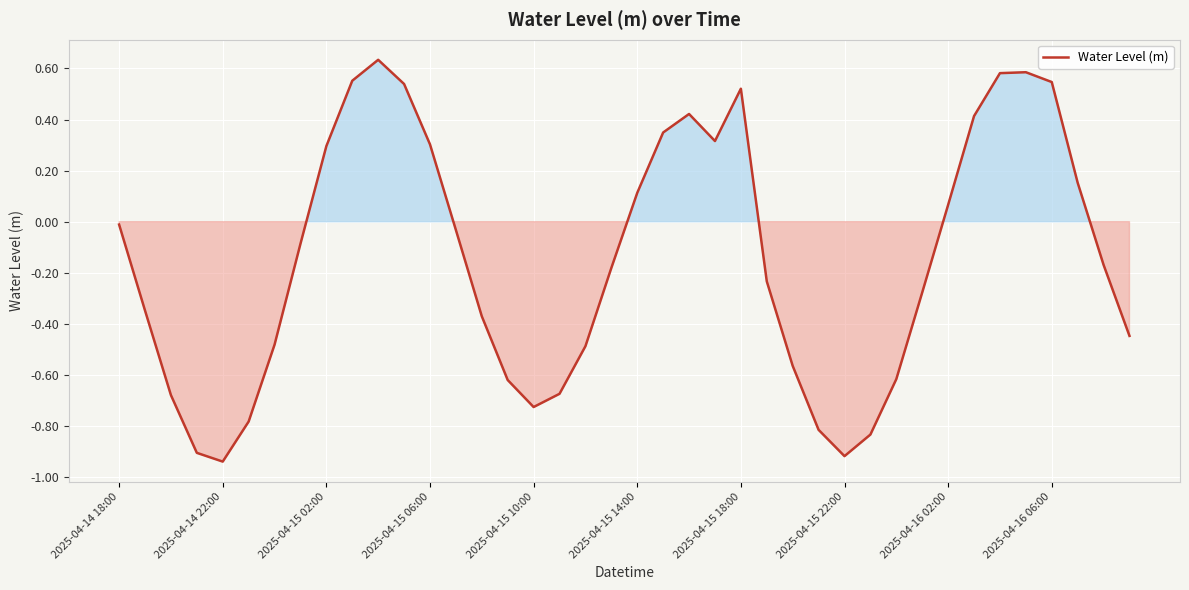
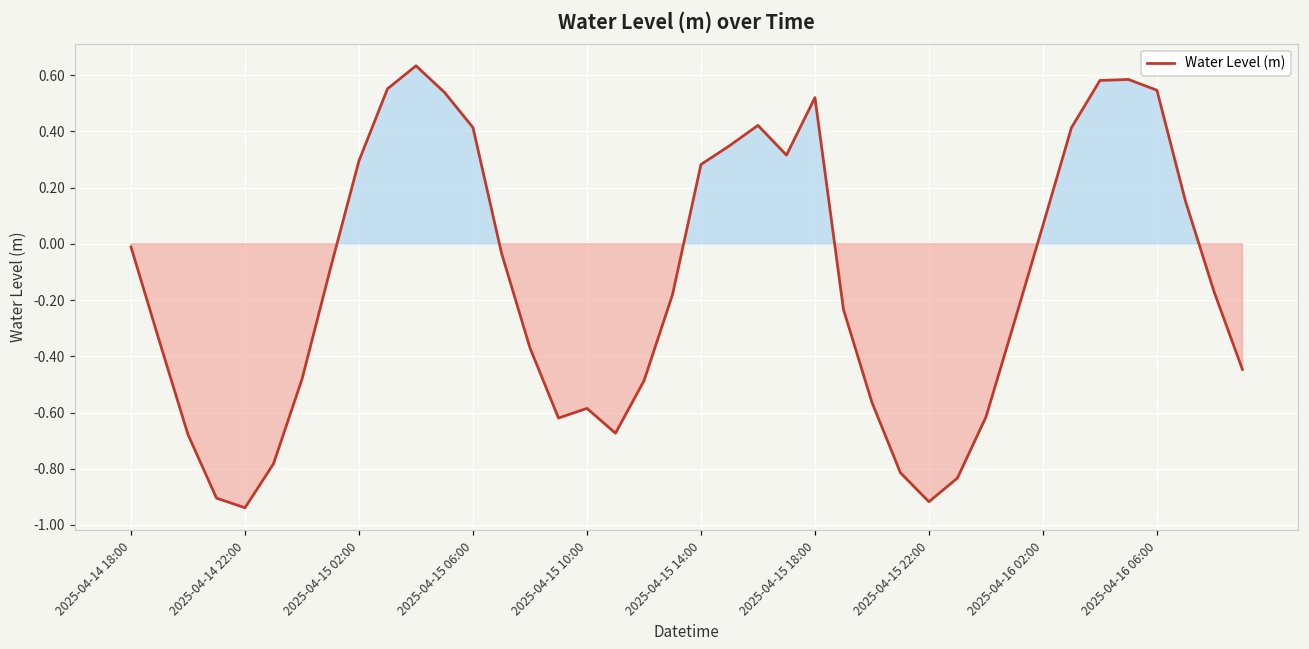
2025-04-15 06:00: 0.30 -> 0.41
2025-04-15 10:00: -0.73 -> -0.59
2025-04-15 14:00: 0.11 -> 0.28
